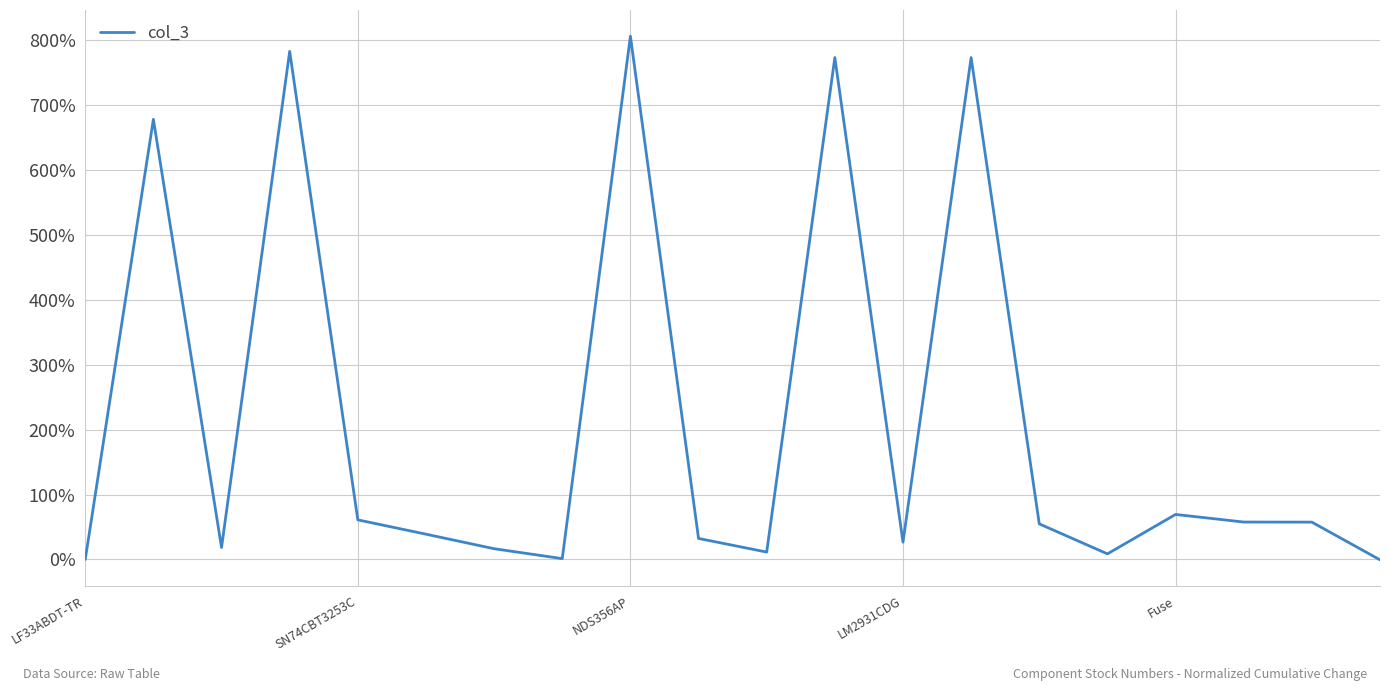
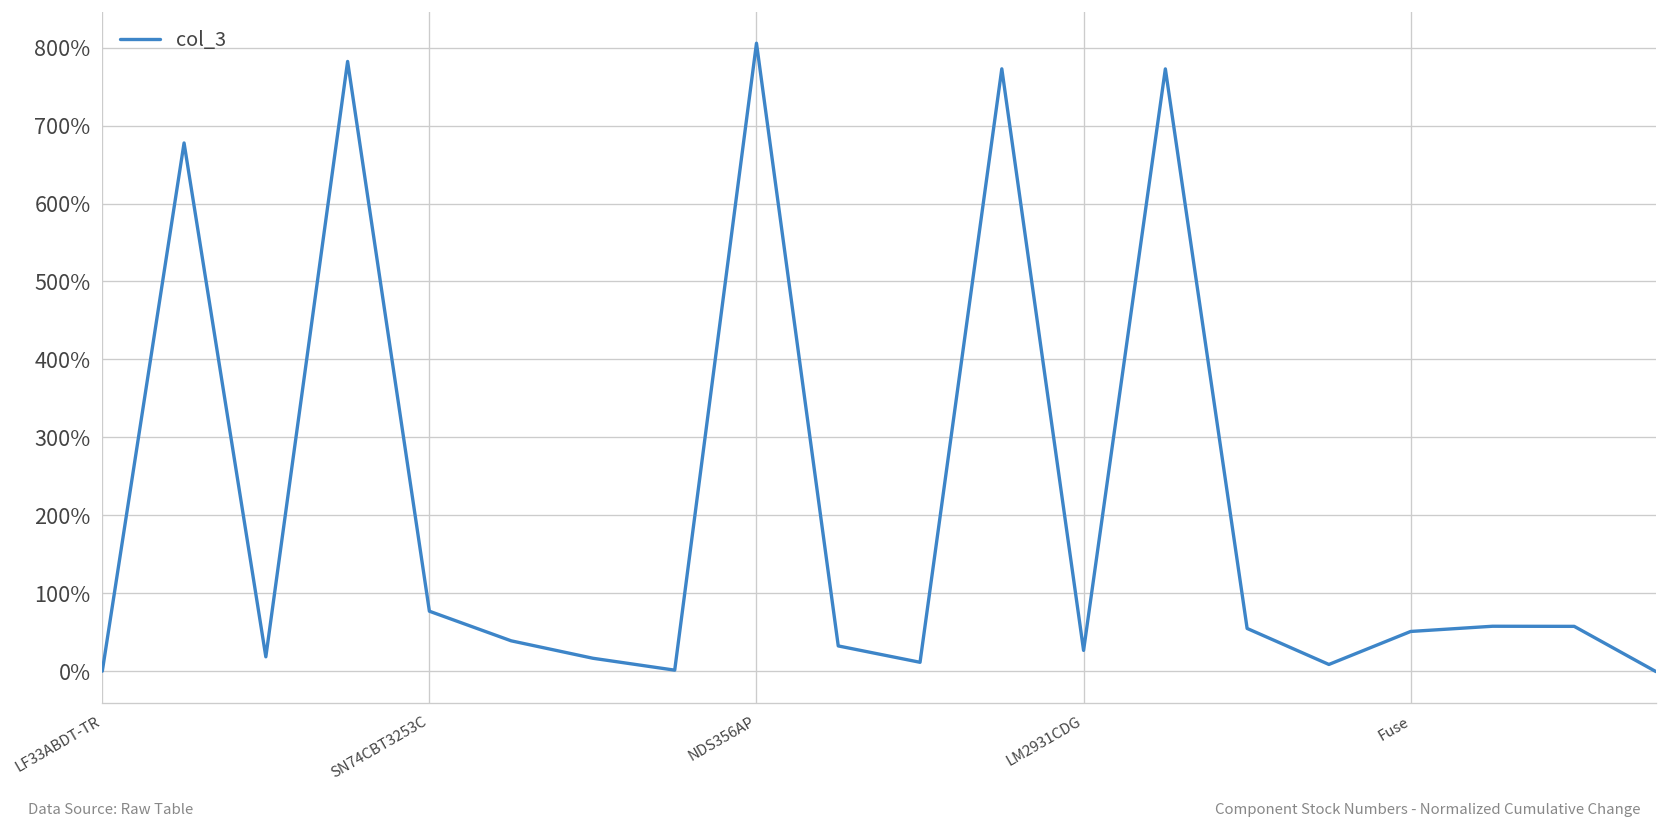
SN74CBT3253C: 60% -> 80%
Fuse: 70% -> 50%
